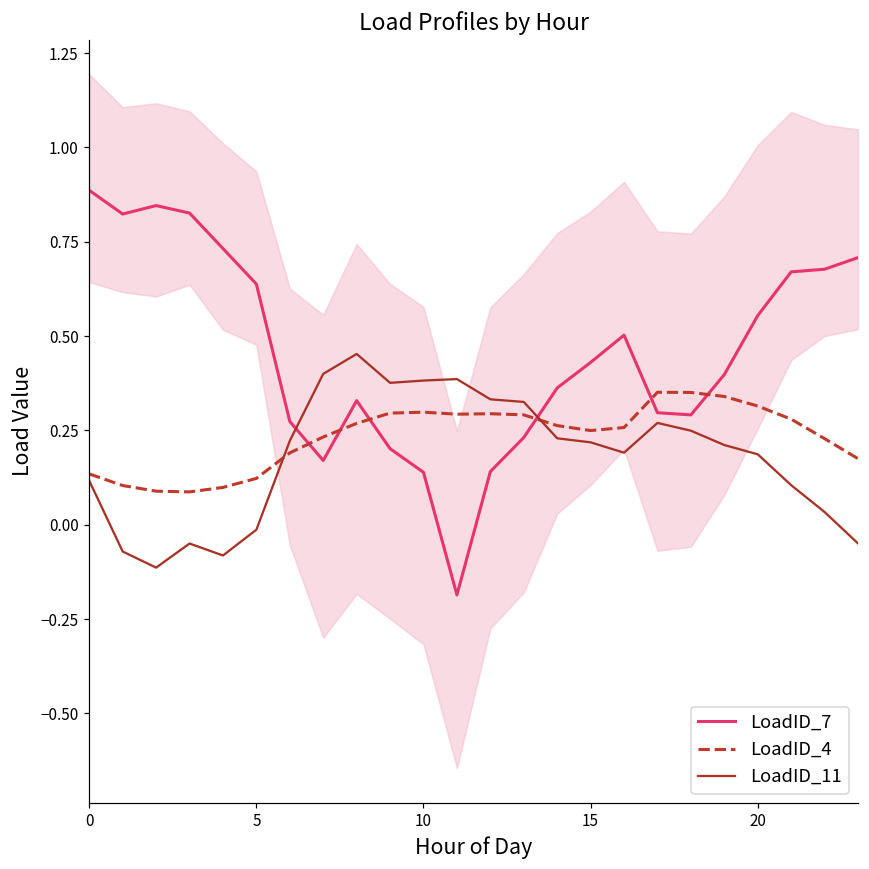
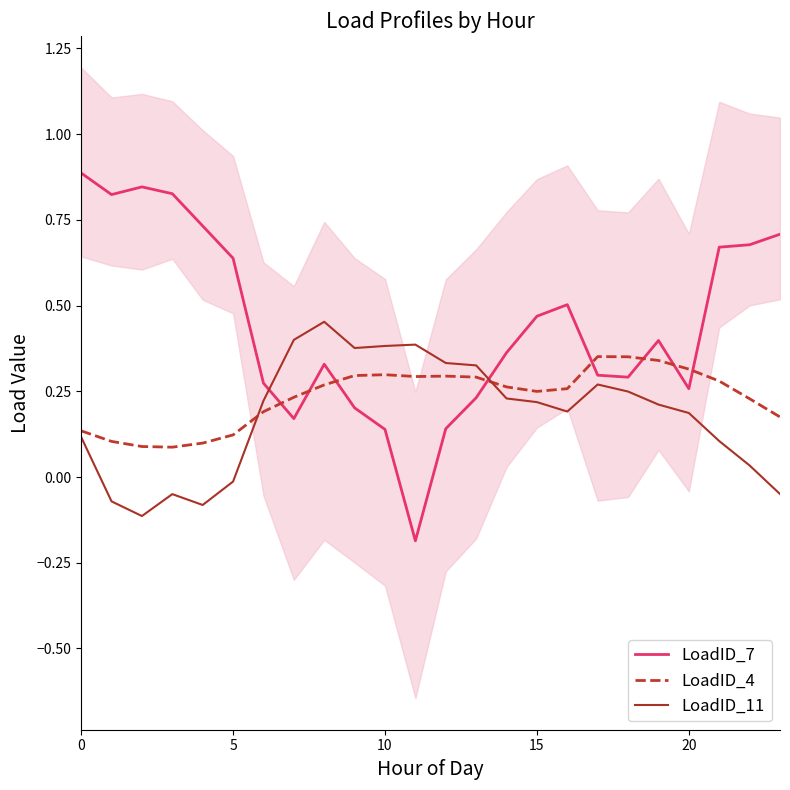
LoadID_7, 15: 0.43 -> 0.47
LoadID_7, 20: 0.55 -> 0.26
